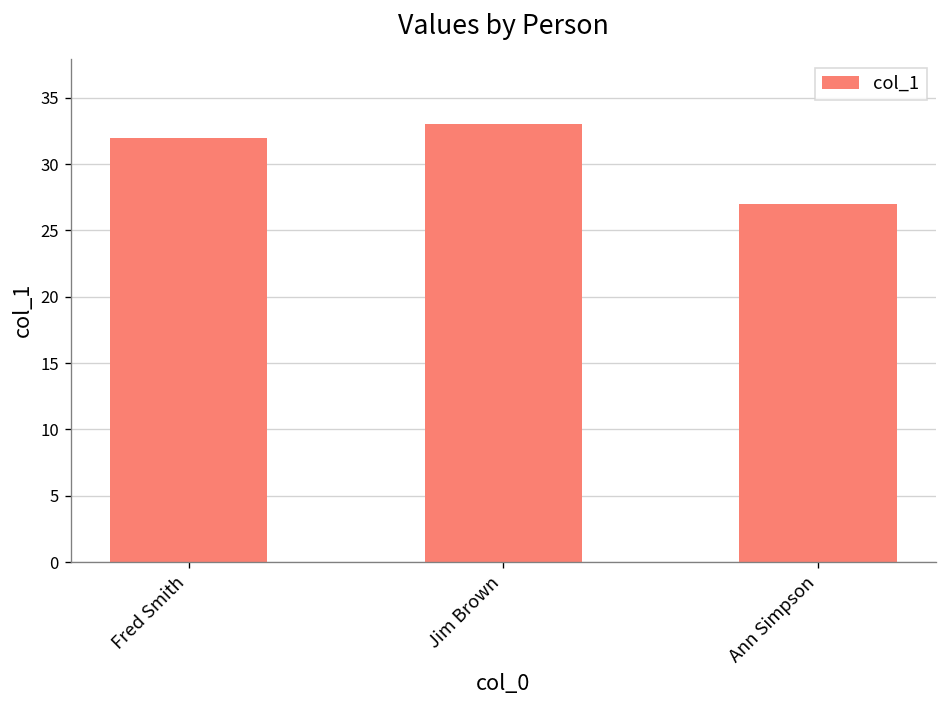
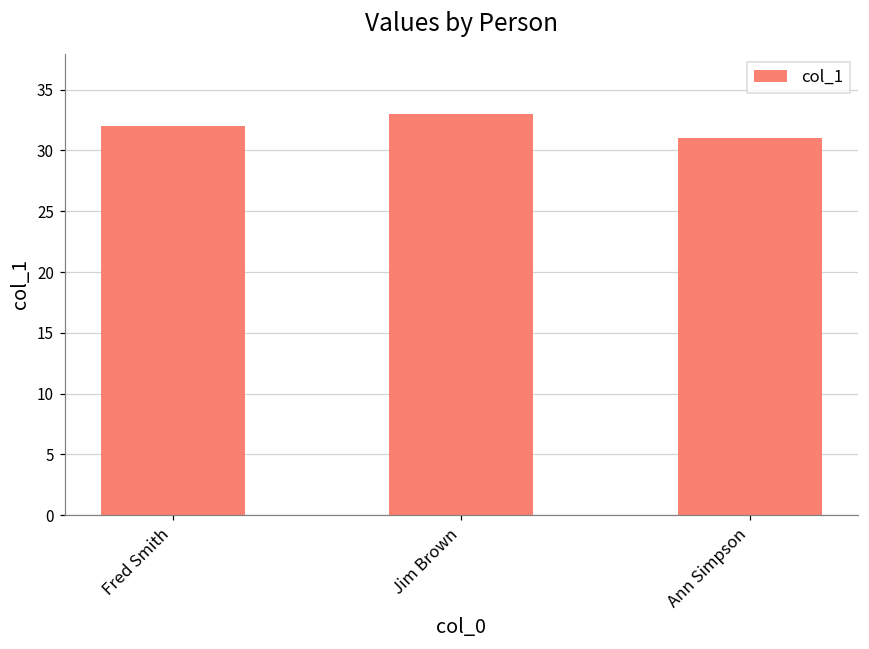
Ann Simpson: 27 -> 31
